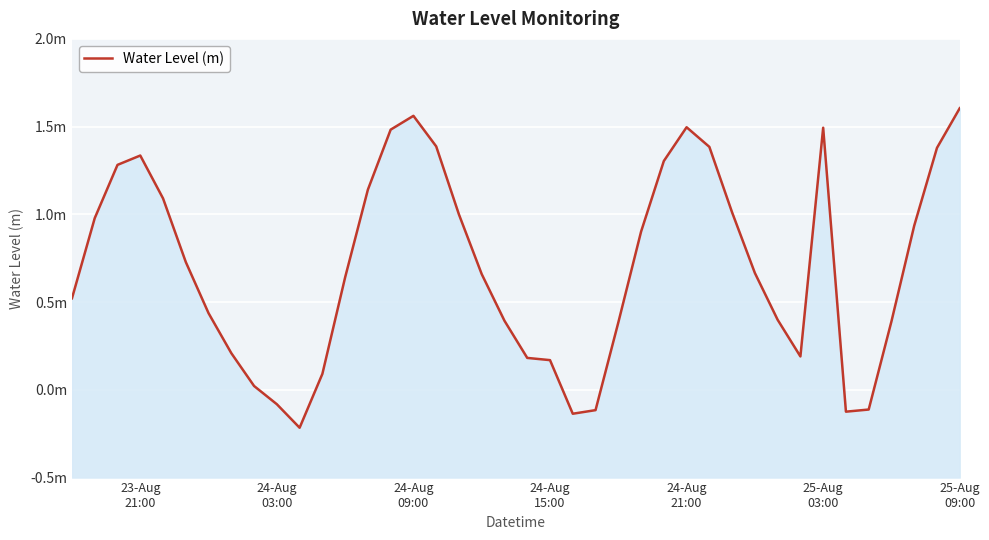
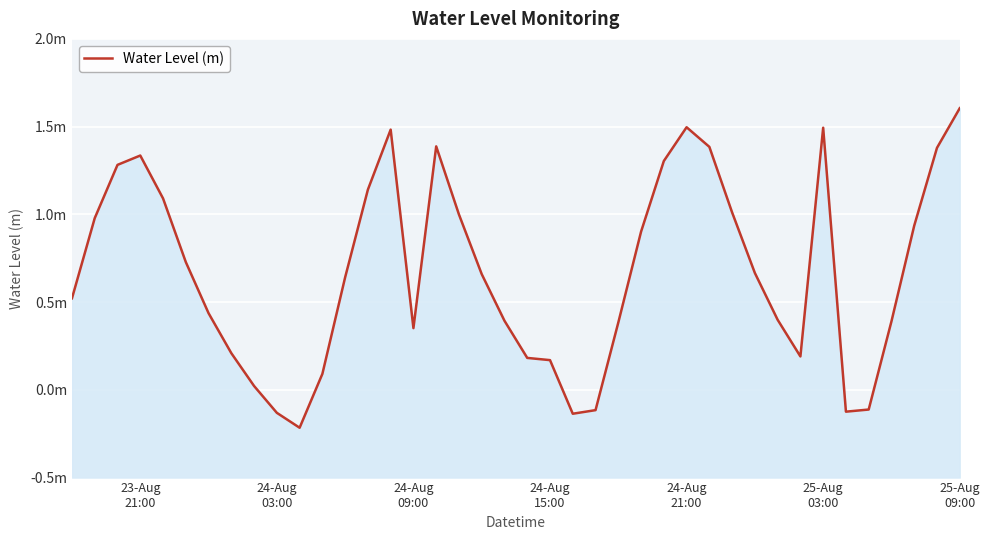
24-Aug 03:00: -0.08m -> -0.13m
24-Aug 09:00: 1.56m -> 0.35m
